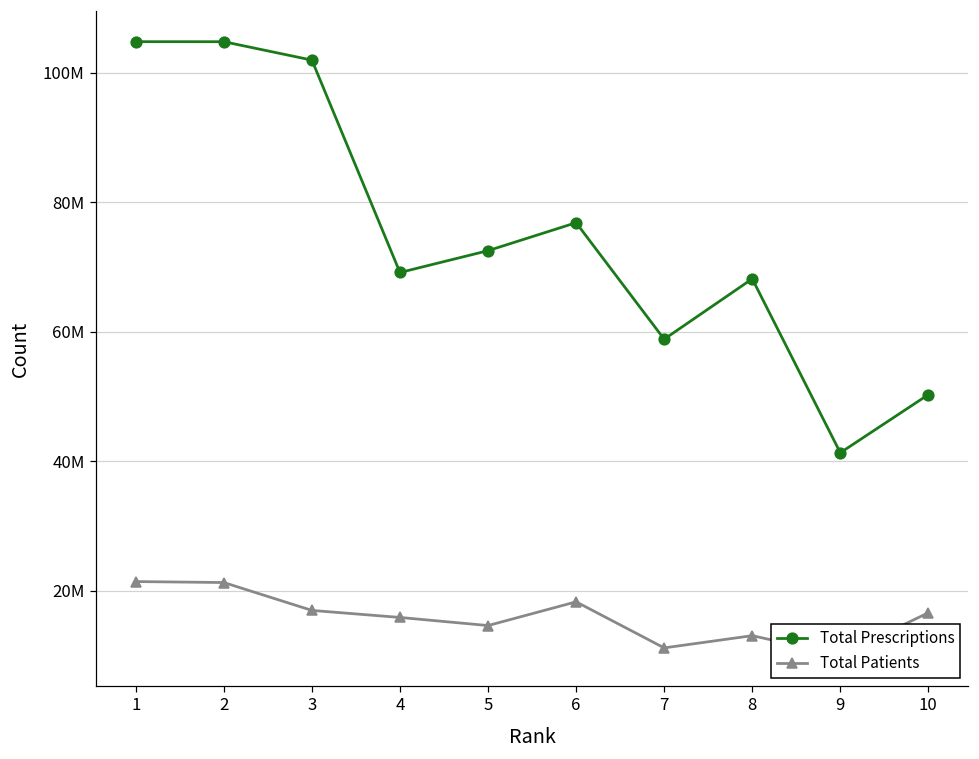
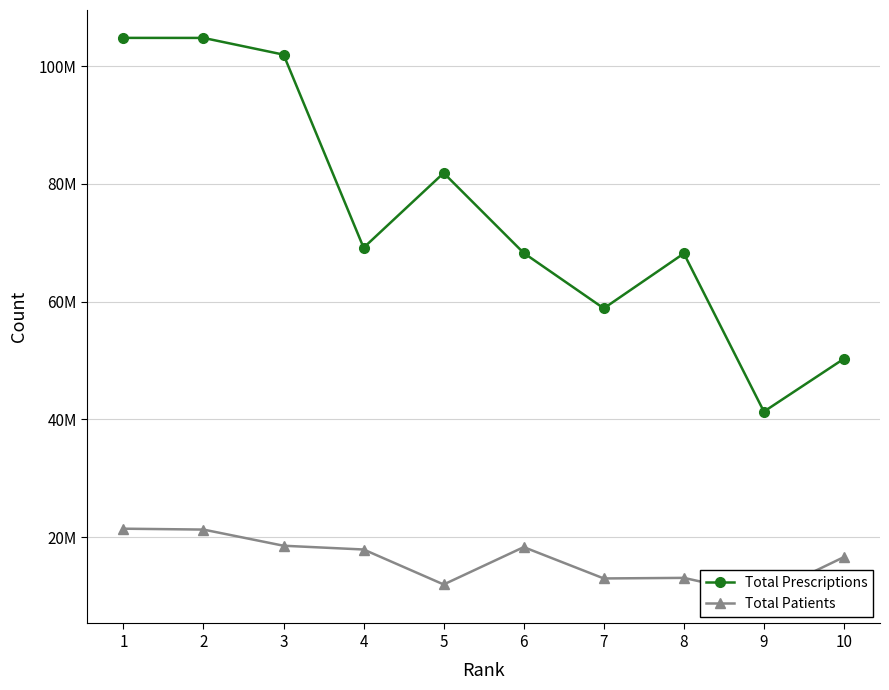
Total Patients, 3: 17000000 -> 19000000
Total Patients, 4: 16000000 -> 18000000
Total Prescriptions, 5: 73000000 -> 82000000
Total Patients, 5: 15000000 -> 12000000
Total Prescriptions, 6: 77000000 -> 68000000
Total Patients, 7: 11000000 -> 13000000
